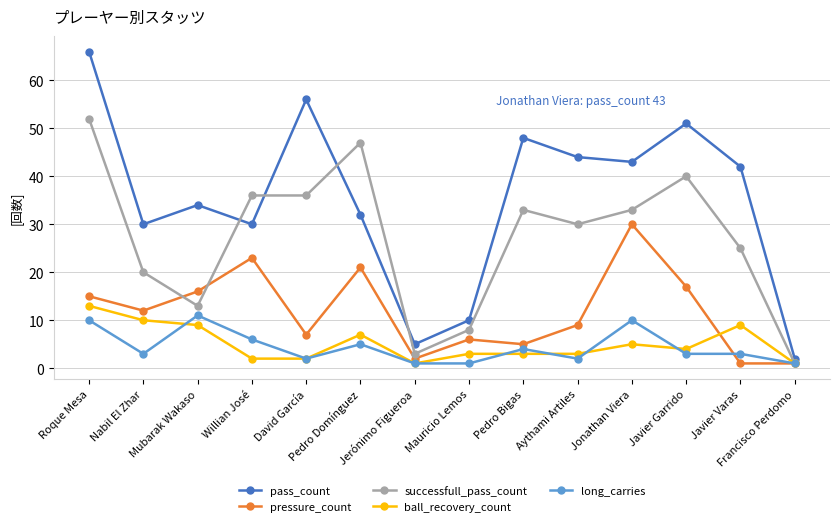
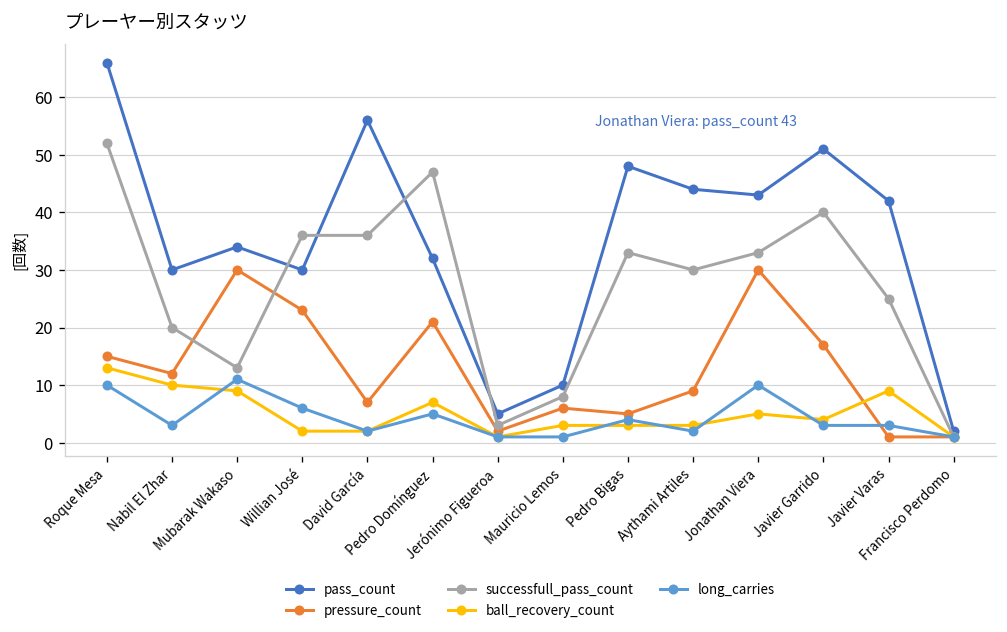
pressure_count, Mubarak Wakaso: 16 -> 30
